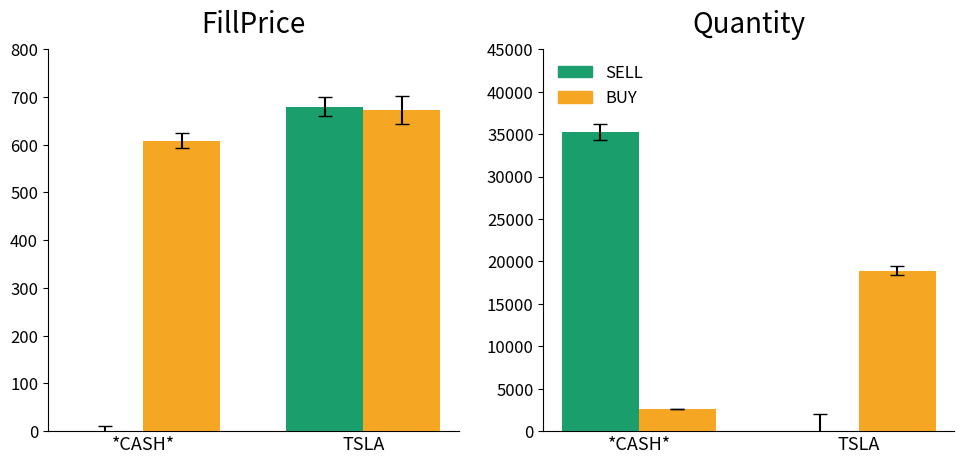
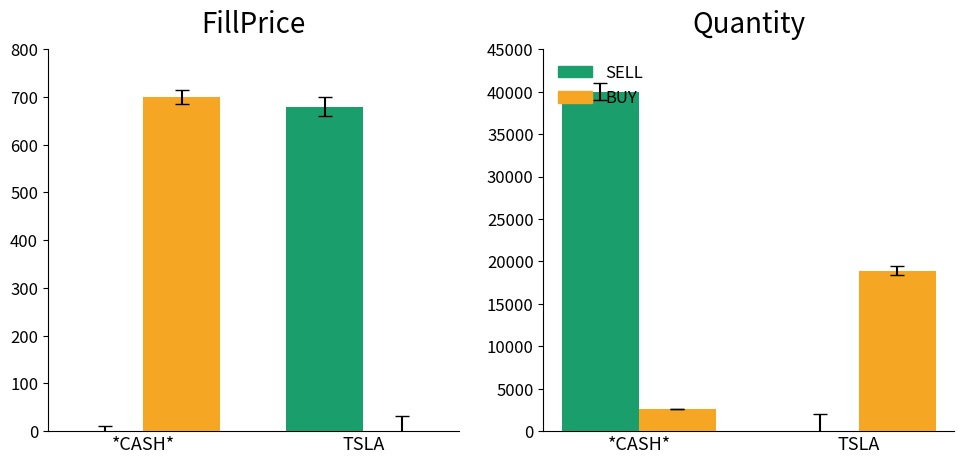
FillPrice, BUY, *CASH*: 610 -> 700
FillPrice, BUY, TSLA: 670 -> 0
Quantity, SELL, *CASH*: 35000 -> 40000
